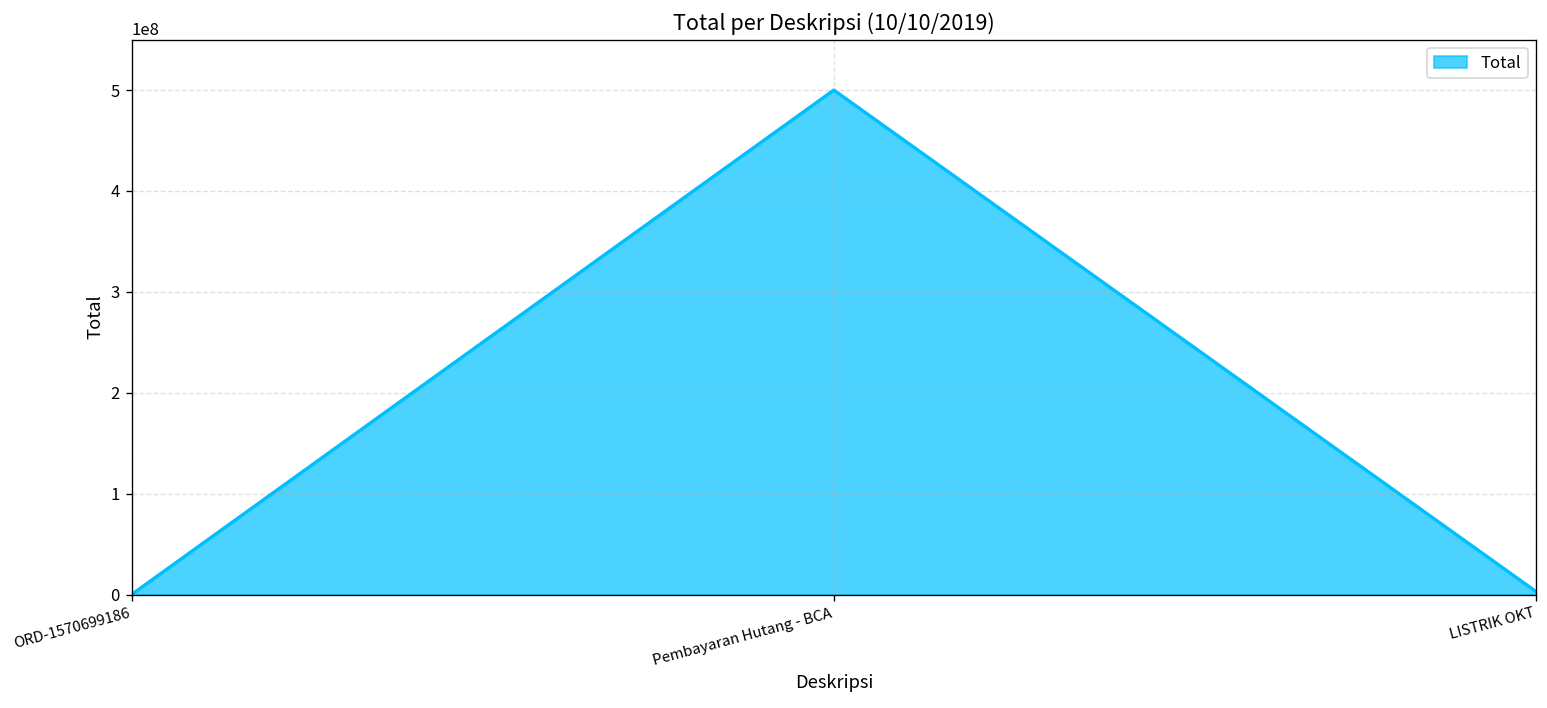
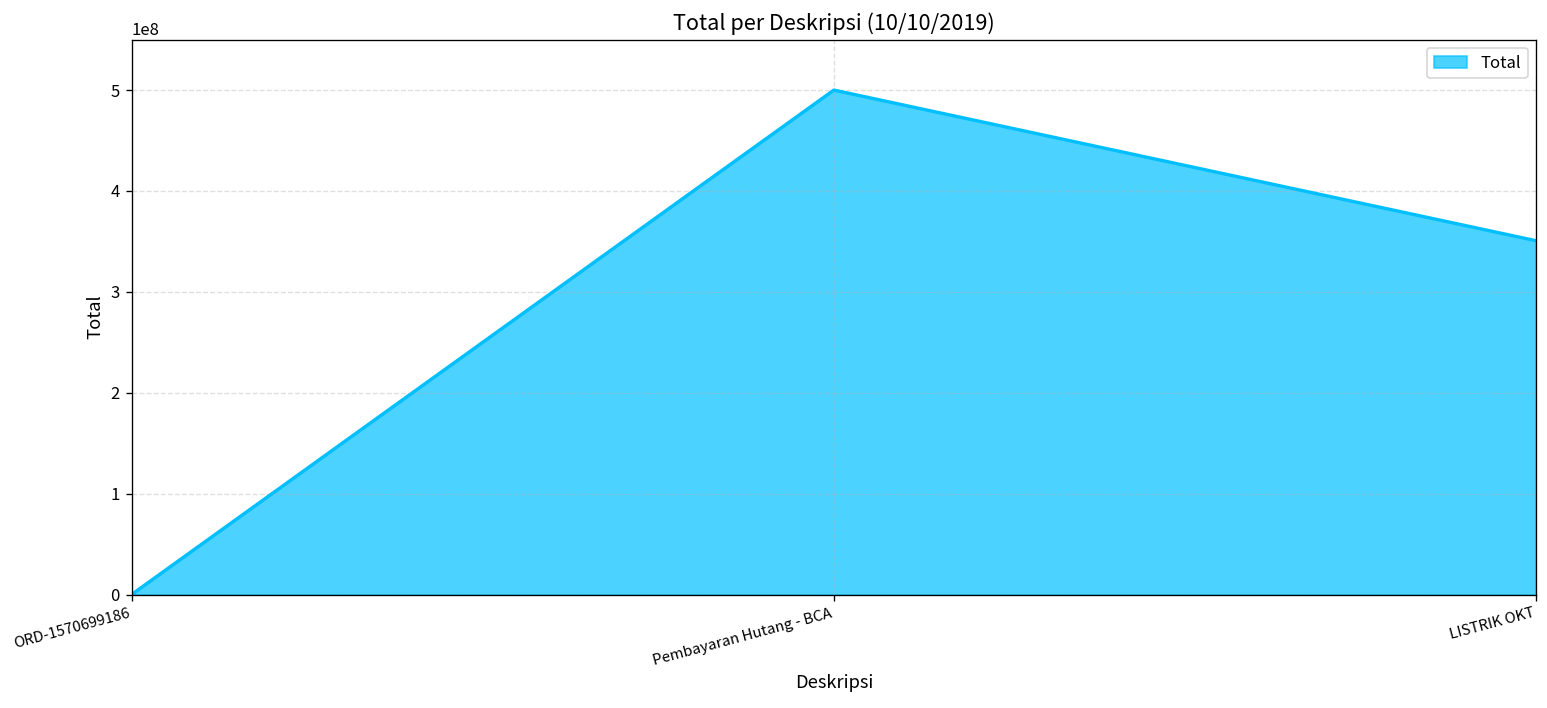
LISTRIK OKT: 0 -> 350000000
